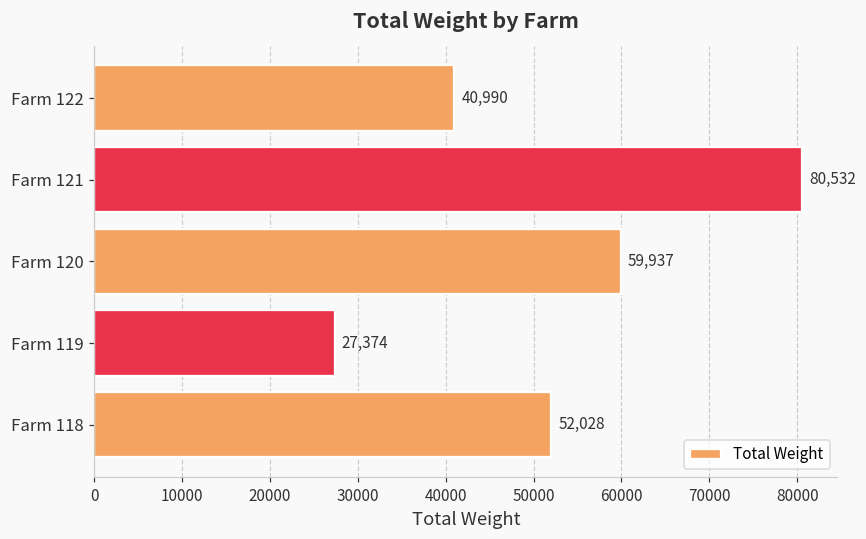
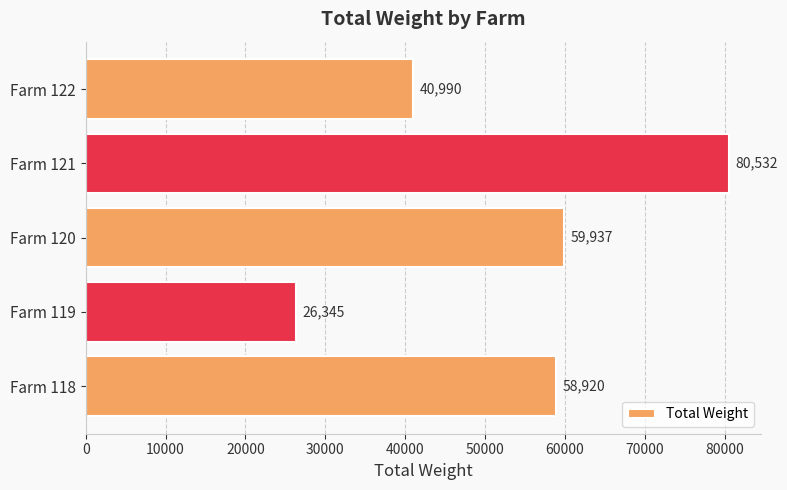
Farm 119: 27,374 -> 26,345
Farm 118: 52,028 -> 58,920
